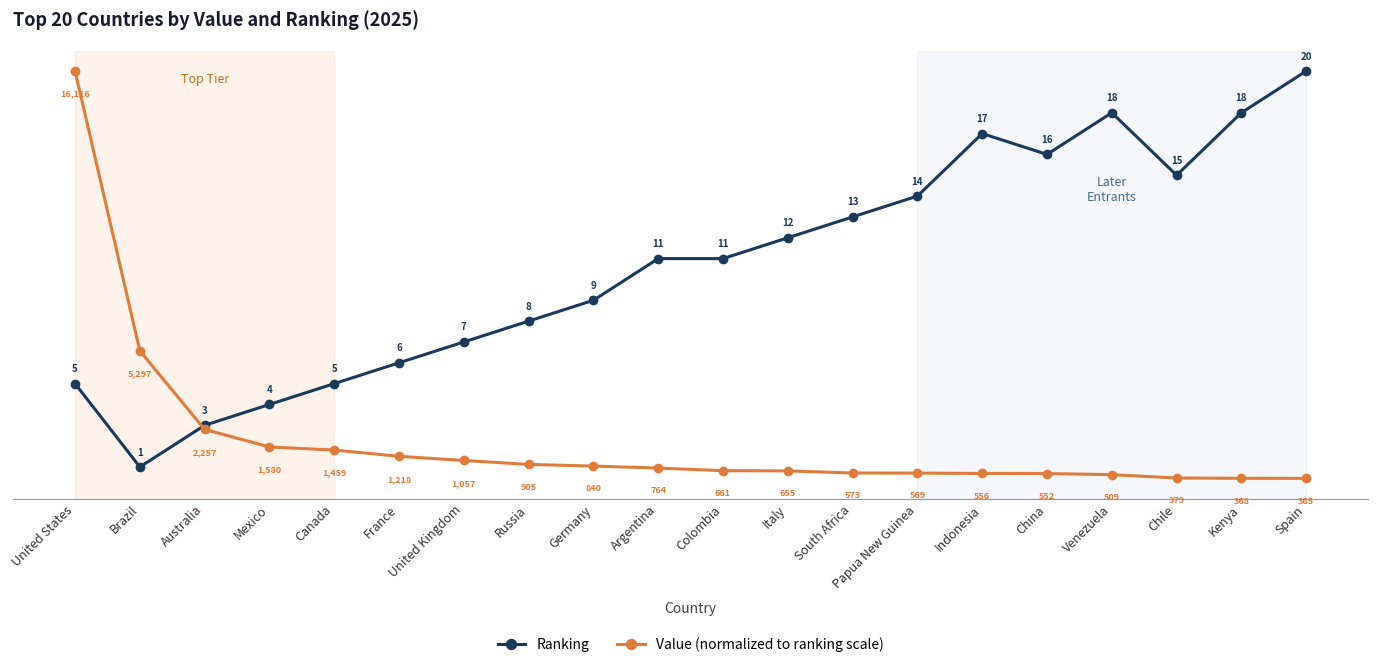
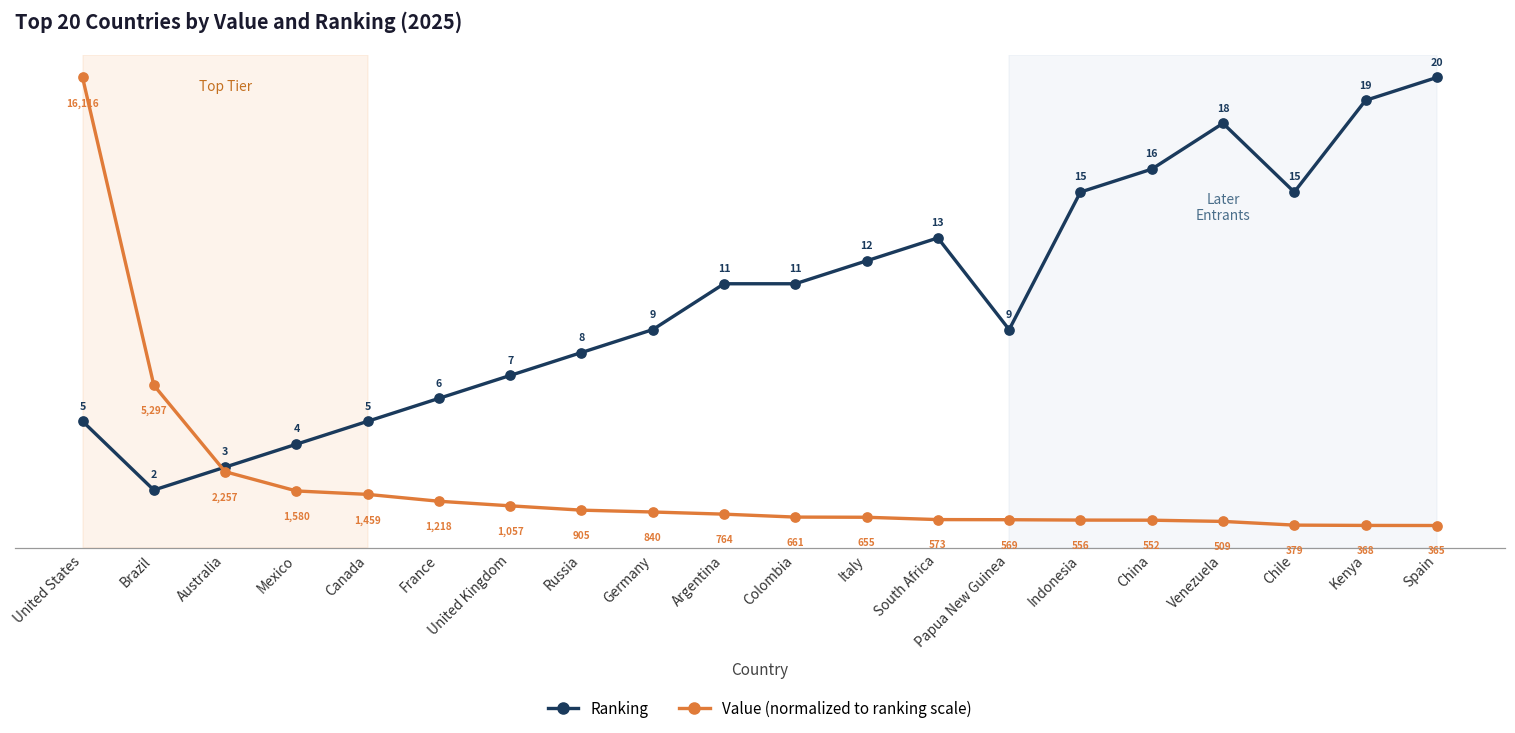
Ranking, Brazil: 1 -> 2
Ranking, Papua New Guinea: 14 -> 9
Ranking, Indonesia: 17 -> 15
Ranking, Kenya: 18 -> 19
